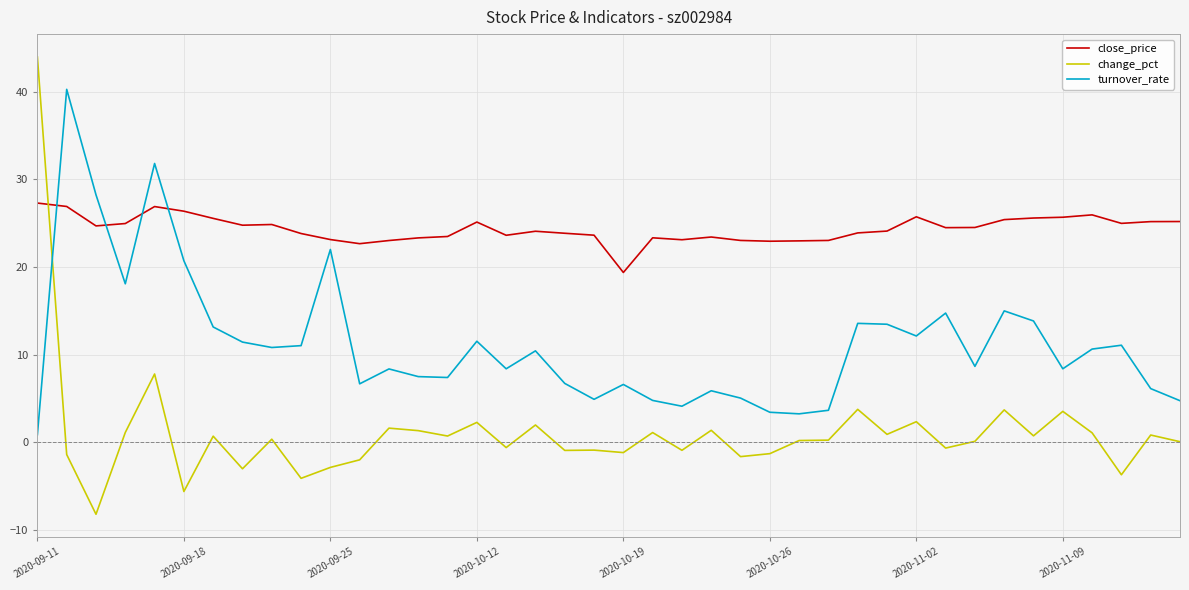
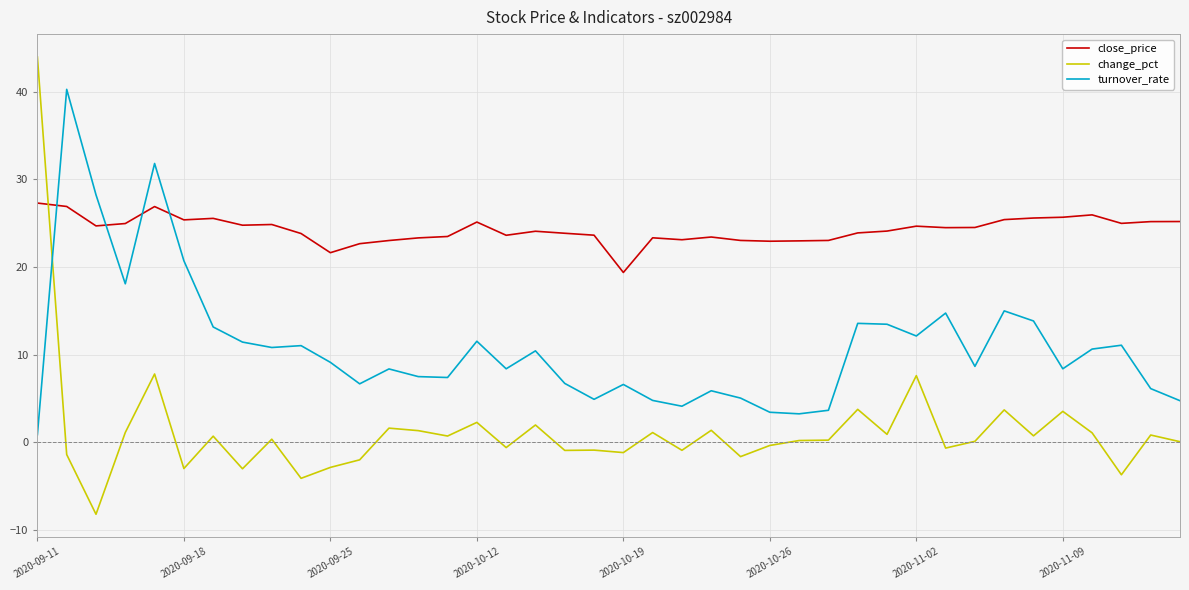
close_price, 2020-09-18: 26 -> 25
change_pct, 2020-09-18: -6 -> -3
close_price, 2020-09-25: 23 -> 22
turnover_rate, 2020-09-25: 22 -> 9
change_pct, 2020-10-26: -1 -> 0
close_price, 2020-11-02: 26 -> 25
change_pct, 2020-11-02: 2 -> 8
